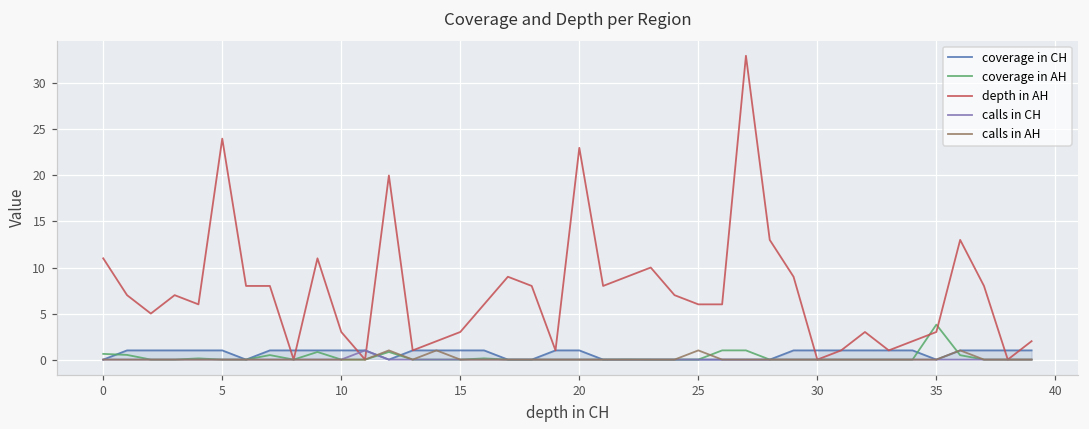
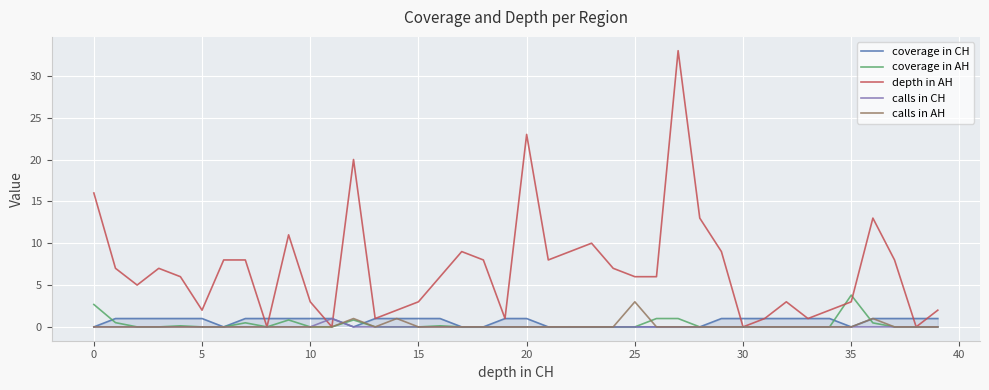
coverage in AH, 0: 1 -> 3
depth in AH, 0: 11 -> 16
depth in AH, 5: 24 -> 2
calls in AH, 25: 1 -> 3
